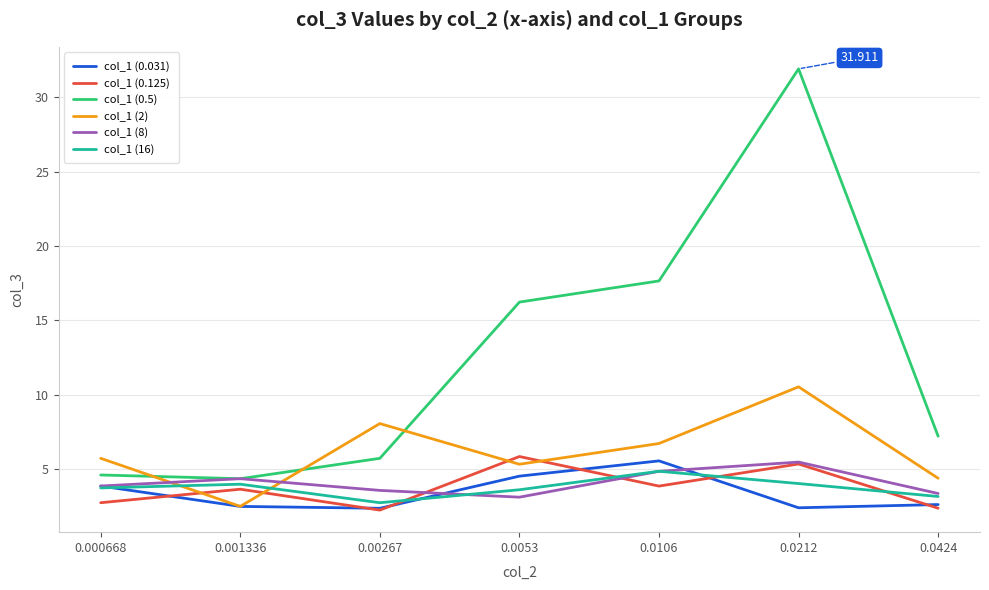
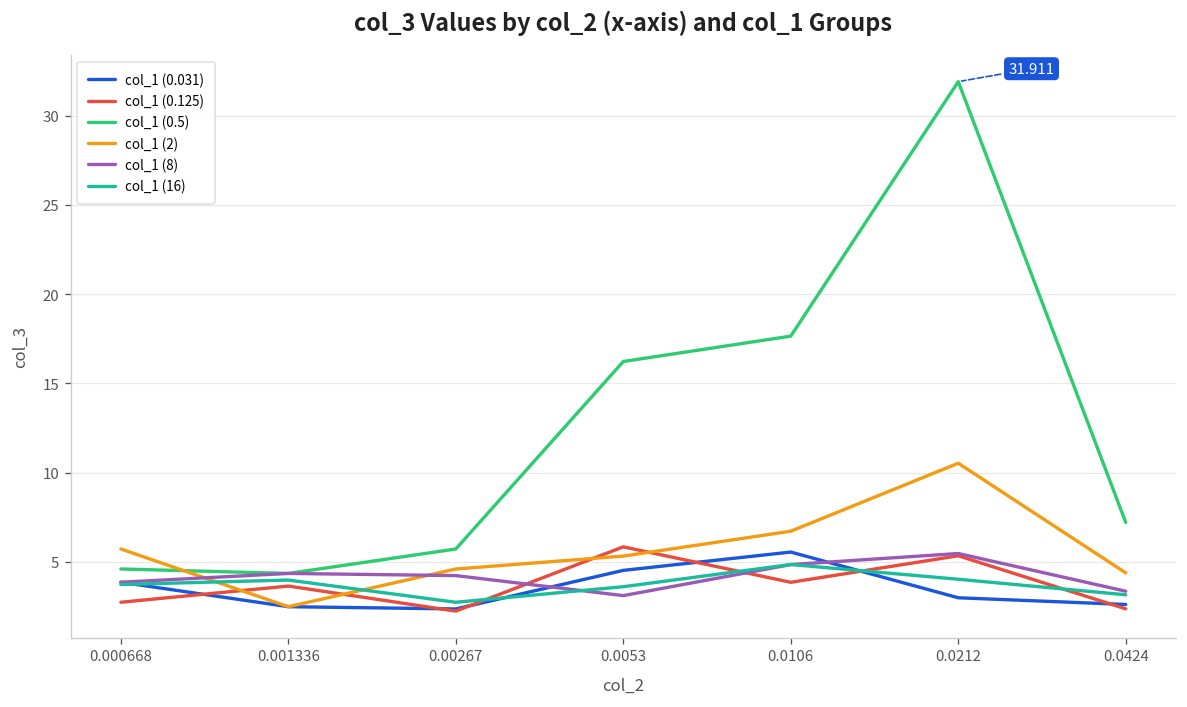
col_1 (2), 0.00267: 8.1 -> 4.6
col_1 (8), 0.00267: 3.6 -> 4.2
col_1 (0.031), 0.0212: 2.4 -> 3.0
